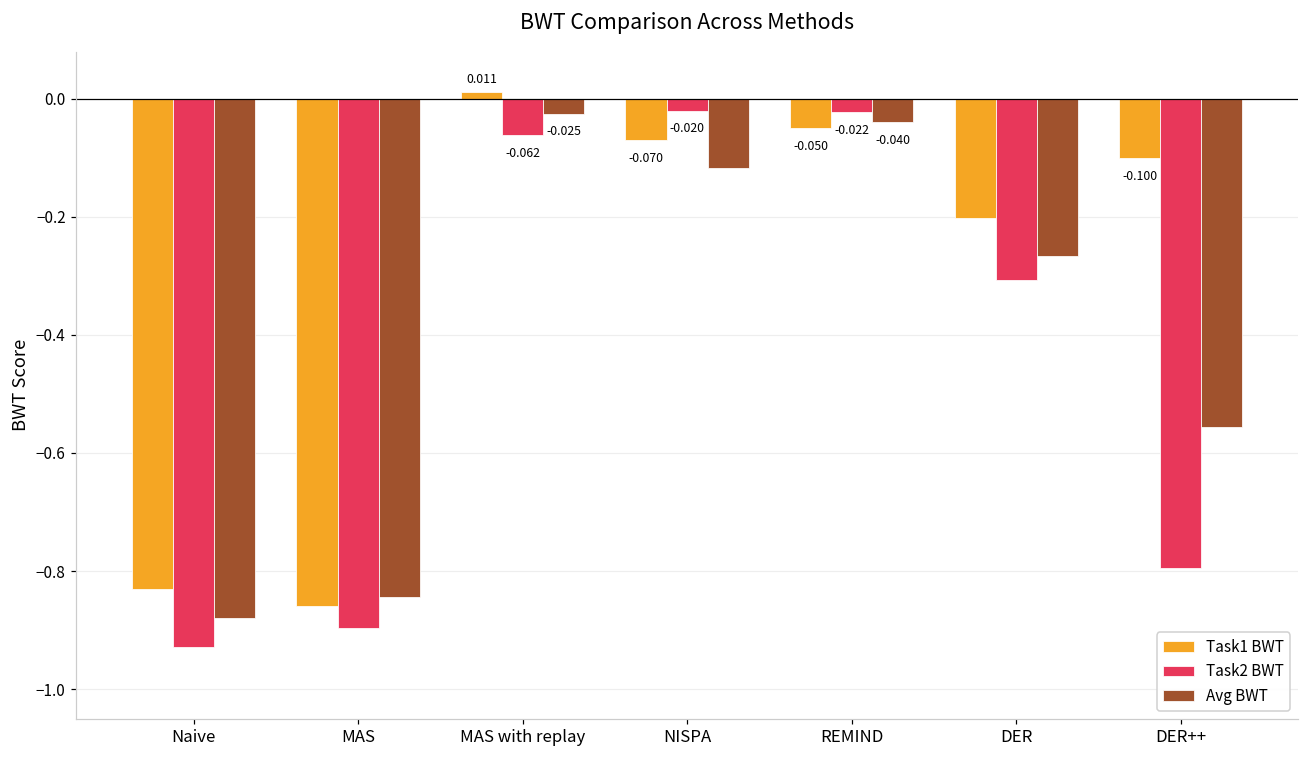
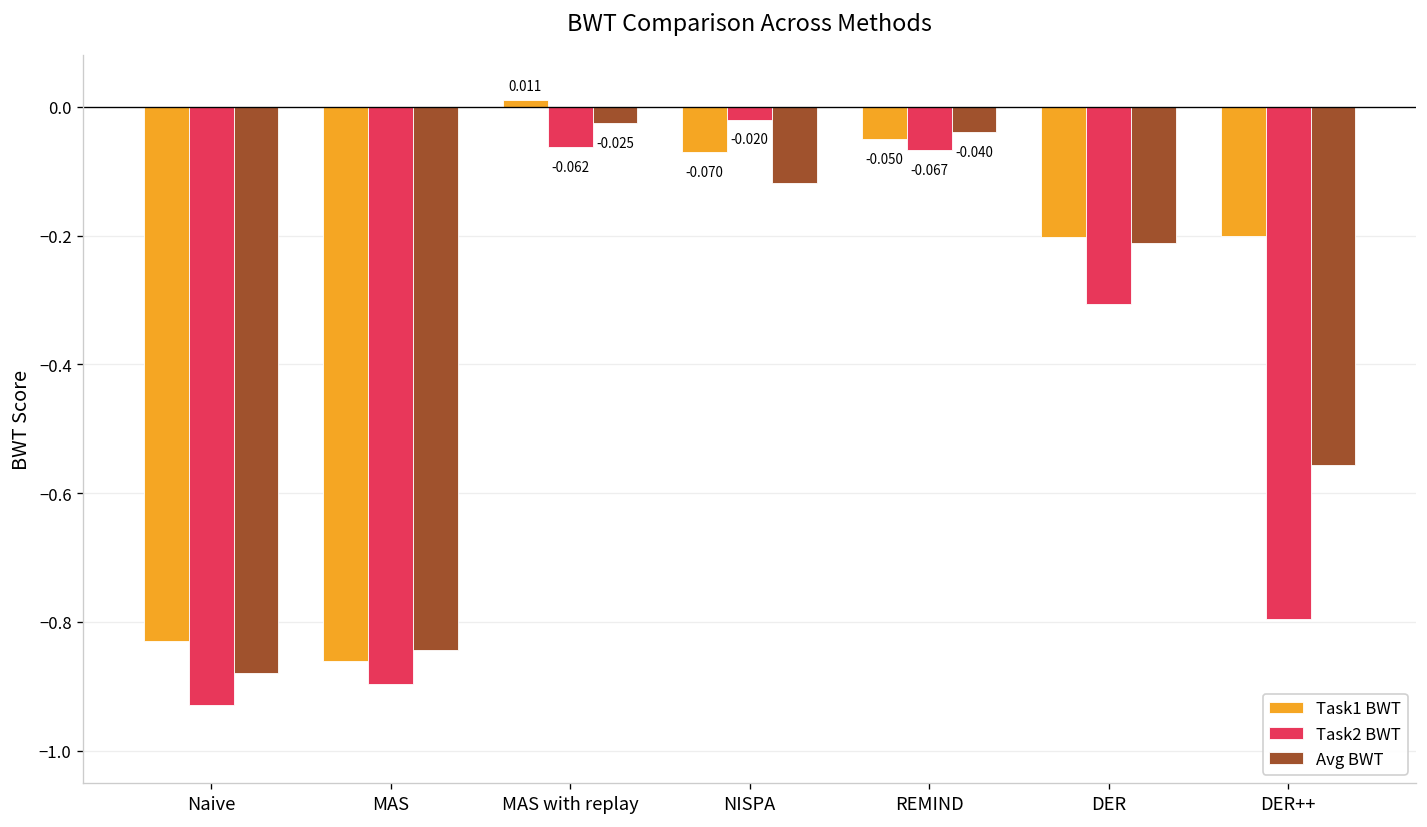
Task2 BWT, REMIND: -0.022 -> -0.067
Avg BWT, DER: -0.27 -> -0.21
Task1 BWT, DER++: -0.1 -> -0.2
